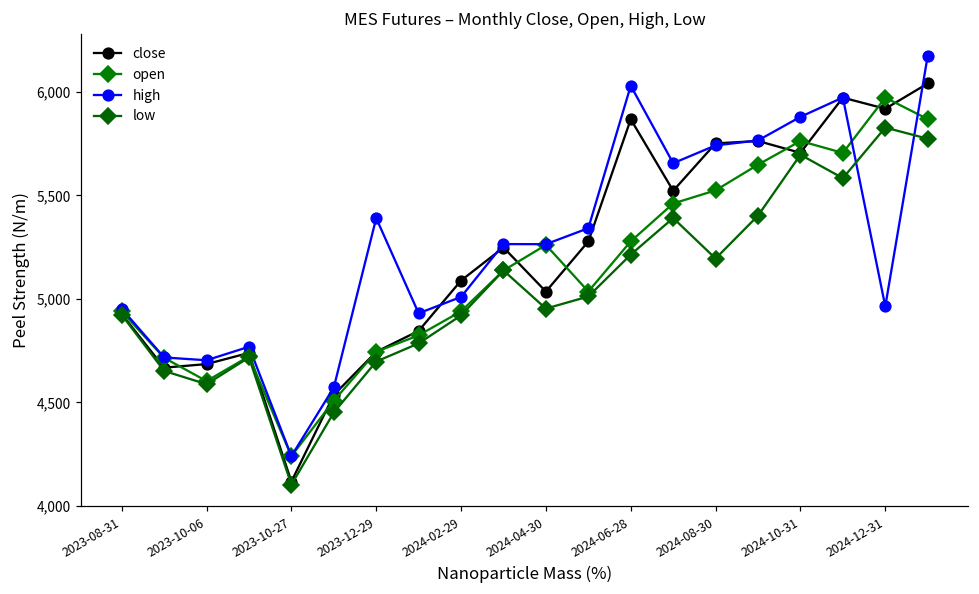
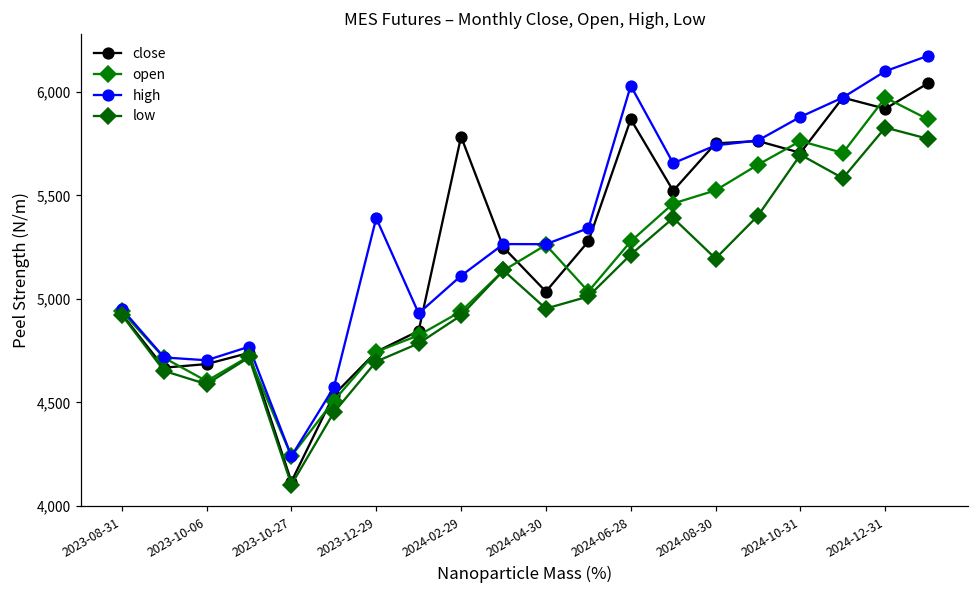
close, 2024-02-29: 5,090 -> 5,780
high, 2024-02-29: 5,010 -> 5,110
high, 2024-12-31: 4,960 -> 6,100
